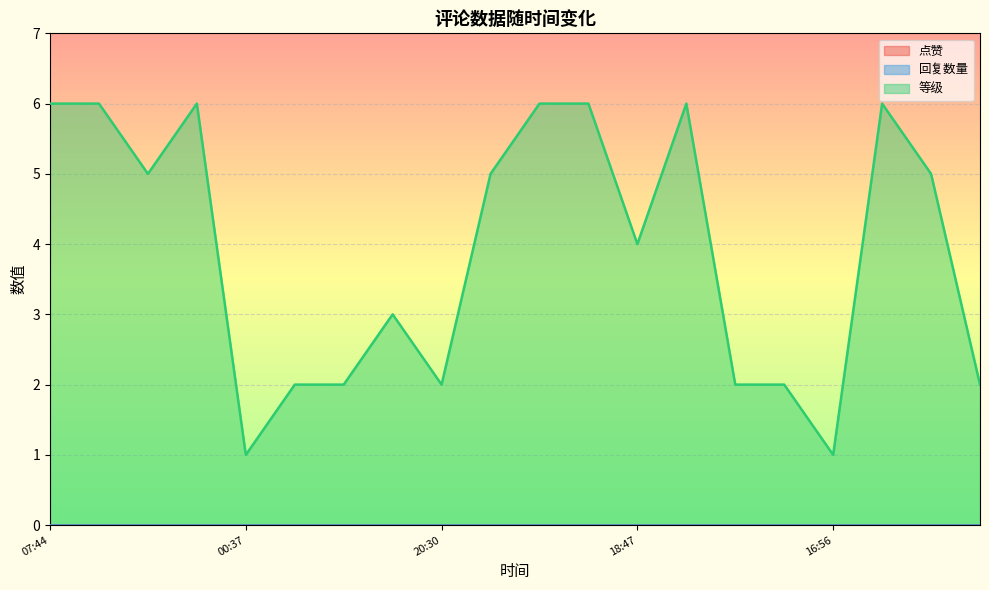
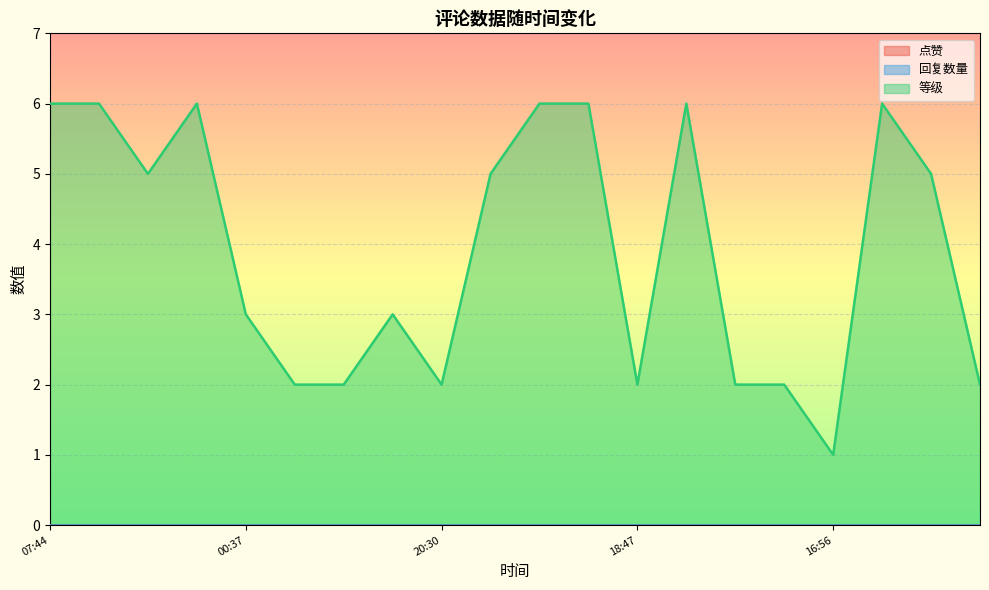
等级, 00:37: 1 -> 3
等级, 18:47: 4 -> 2
